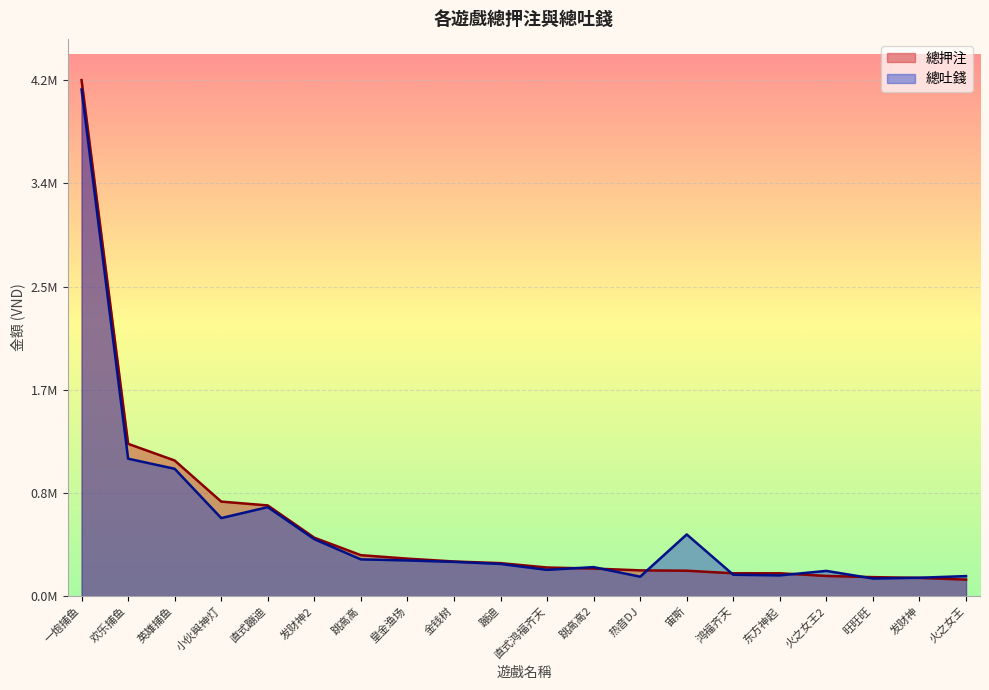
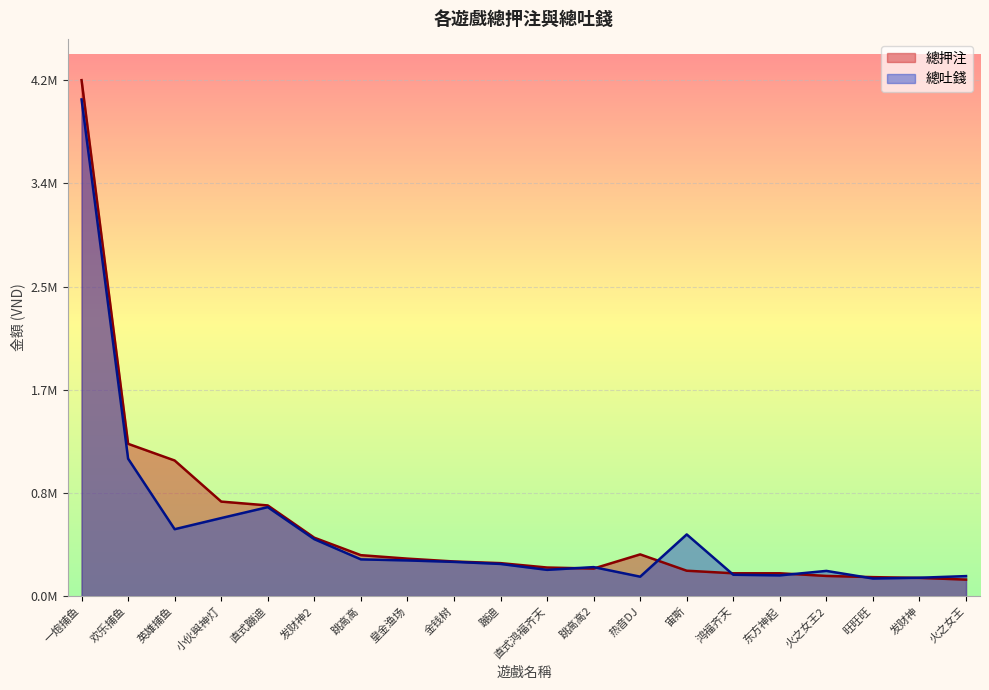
總吐錢, 一炮捕鱼: 4140000 -> 4060000
總吐錢, 英雄捕鱼: 1040000 -> 550000
總押注, 热音DJ: 210000 -> 340000
